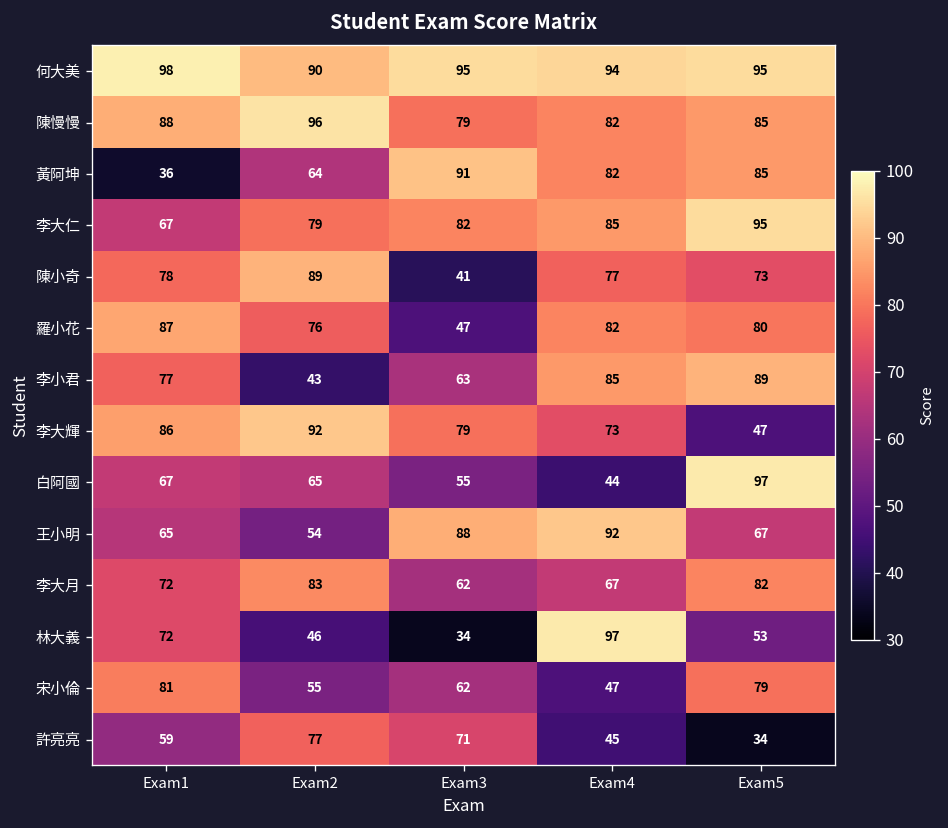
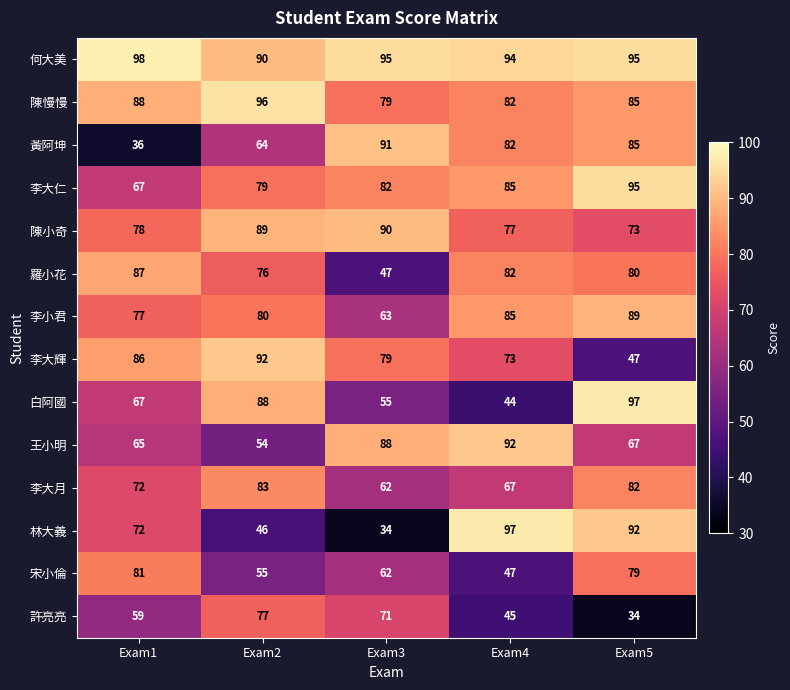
陳小奇, Exam3: 41 -> 90
李小君, Exam2: 43 -> 80
白阿國, Exam2: 65 -> 88
林大義, Exam5: 53 -> 92
